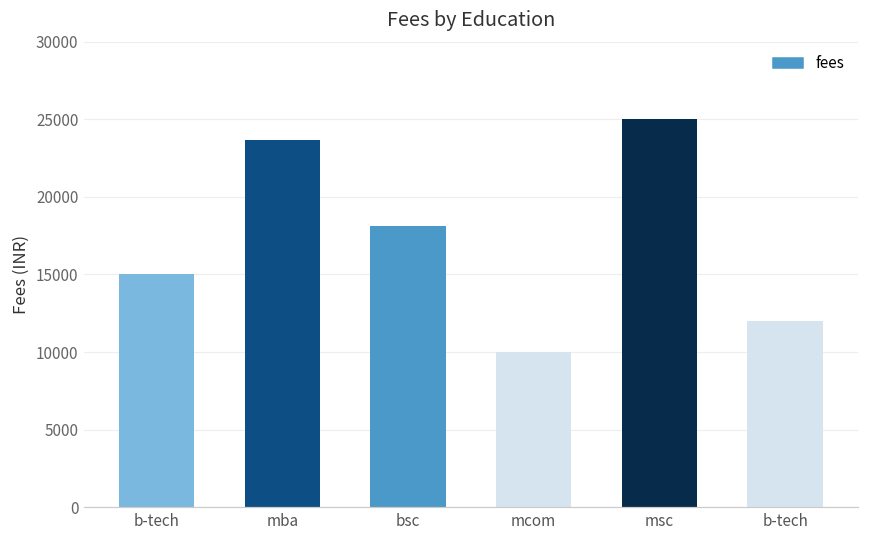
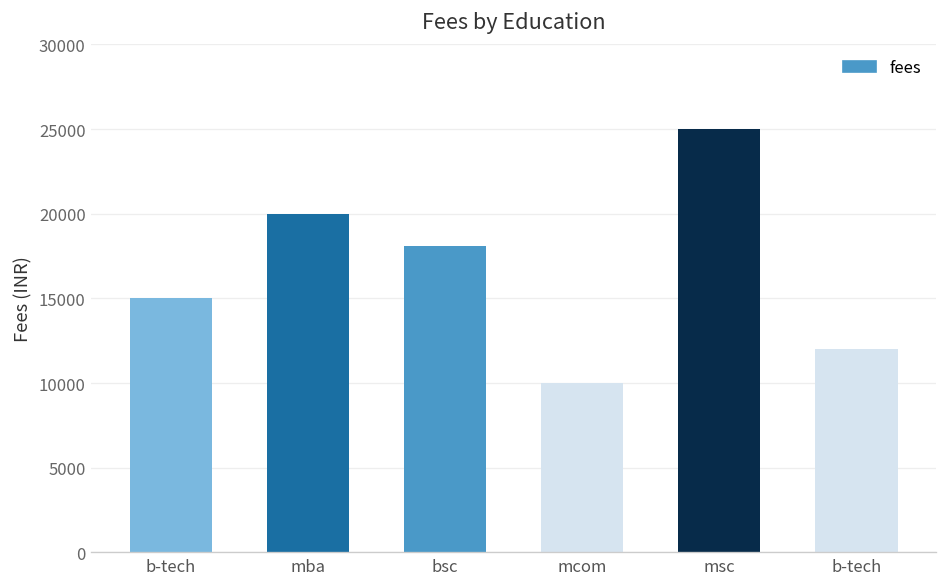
mba: 23700 -> 20000
